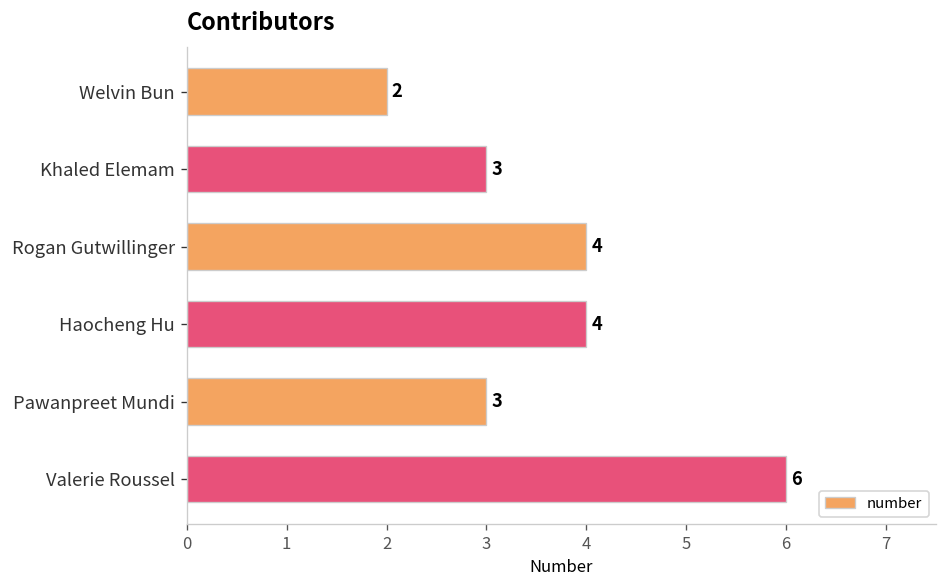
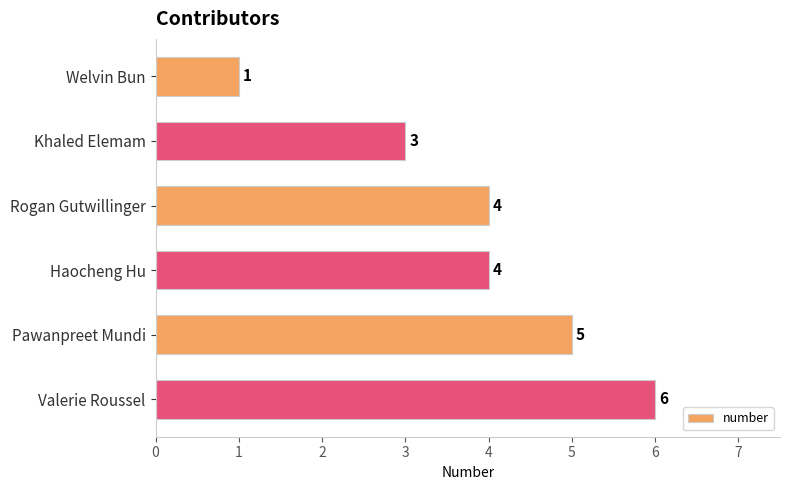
Welvin Bun: 2 -> 1
Pawanpreet Mundi: 3 -> 5
